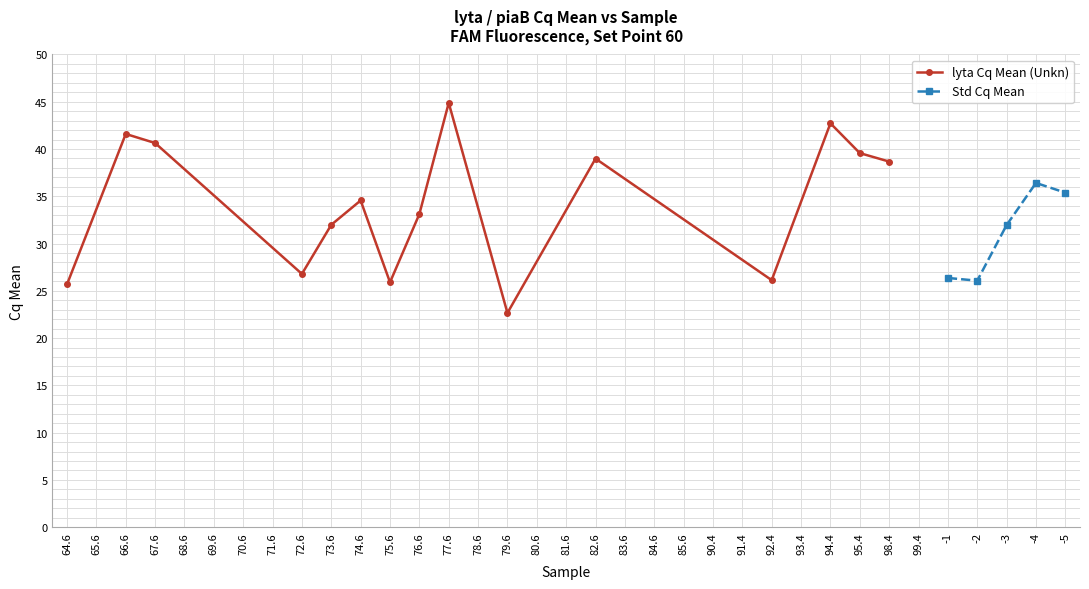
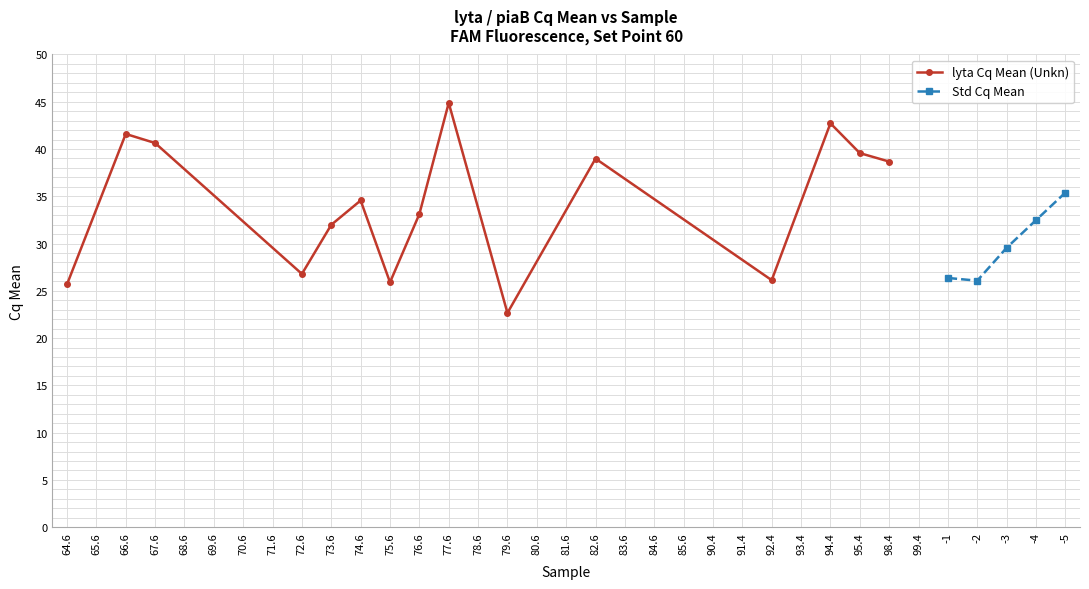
Std Cq Mean, -3: 32 -> 30
Std Cq Mean, -4: 36 -> 32
